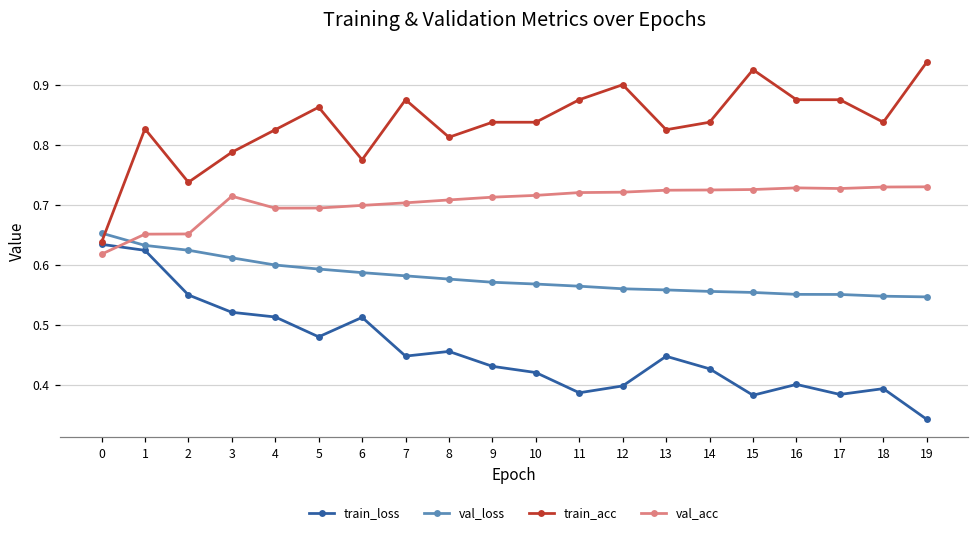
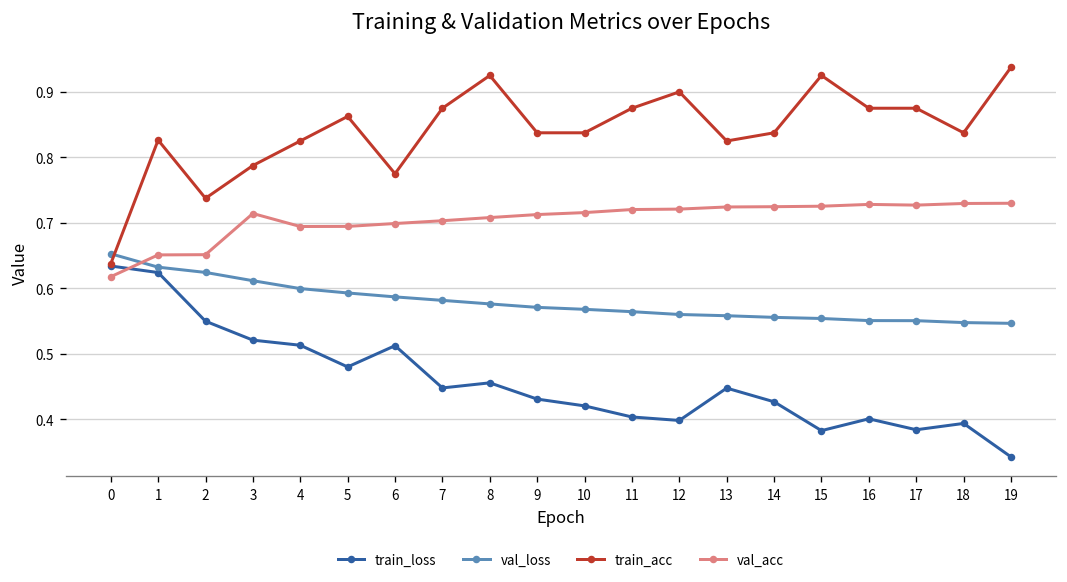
train_acc, 8: 0.81 -> 0.93
train_loss, 11: 0.39 -> 0.40
